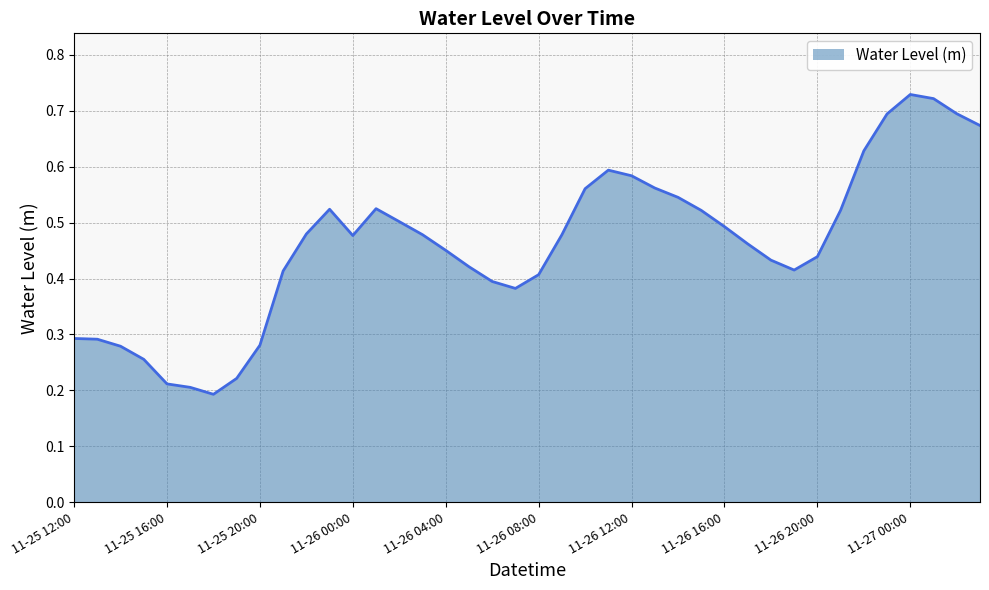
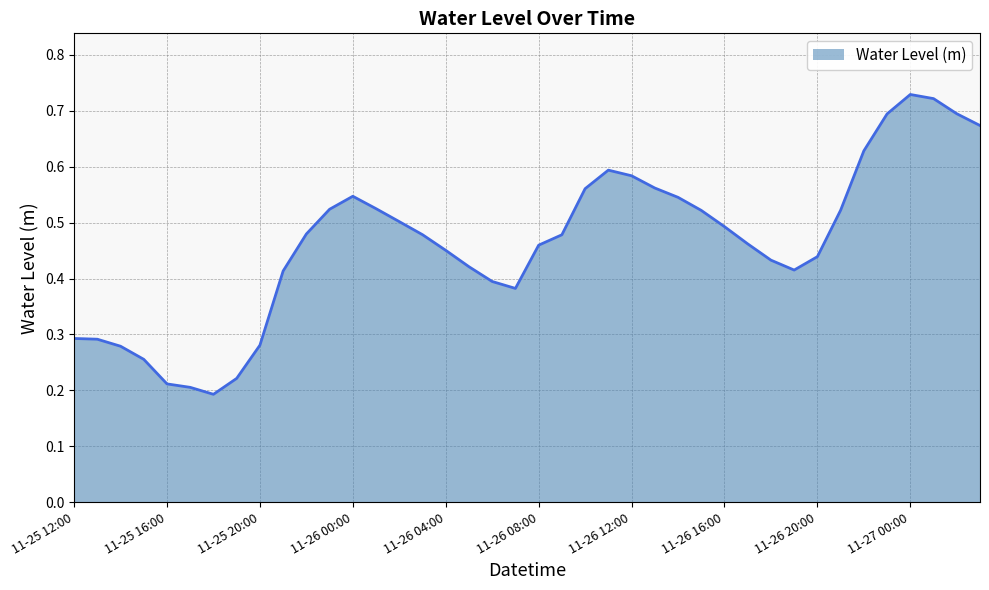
11-26 00:00: 0.48 -> 0.55
11-26 08:00: 0.41 -> 0.46
